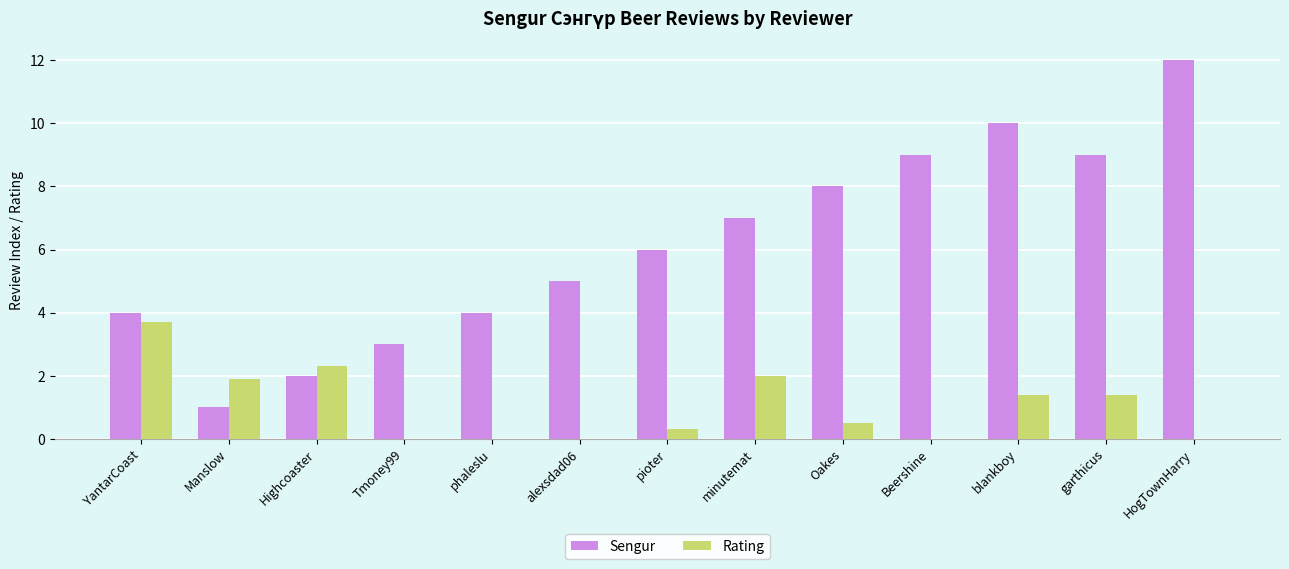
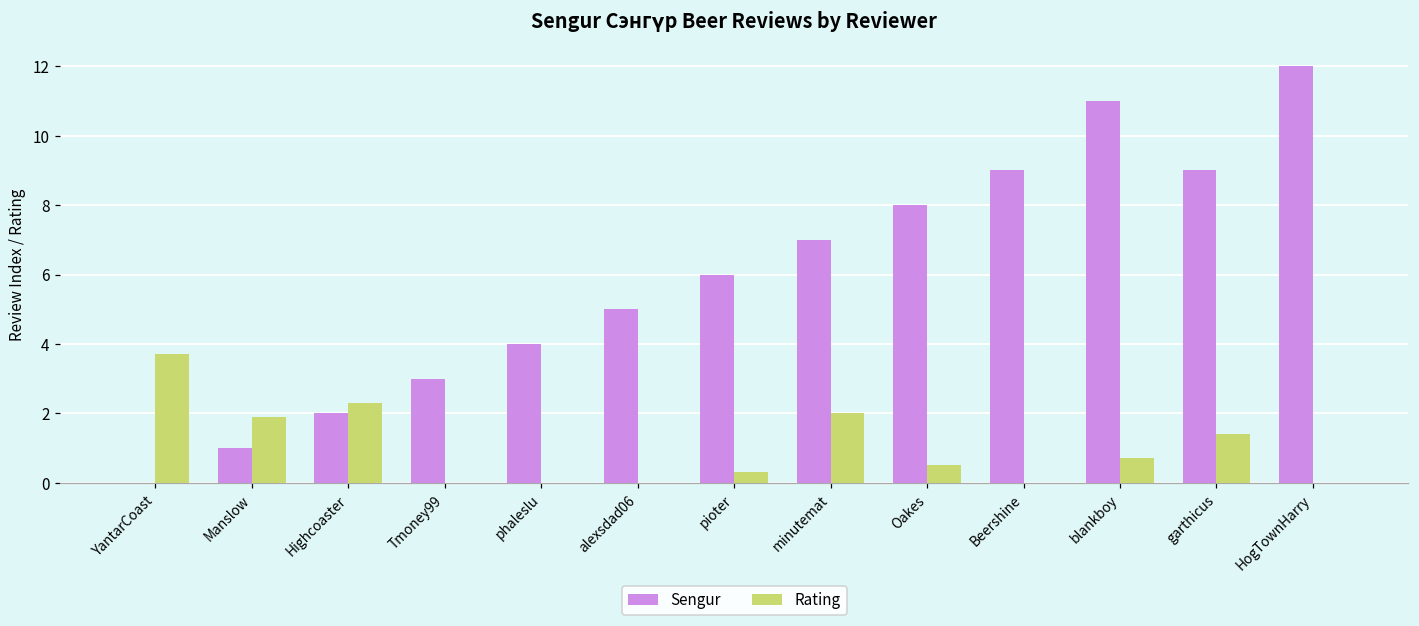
Sengur, YantarCoast: 4 -> 0
Sengur, blankboy: 10 -> 11
Rating, blankboy: 1.4 -> 0.7
